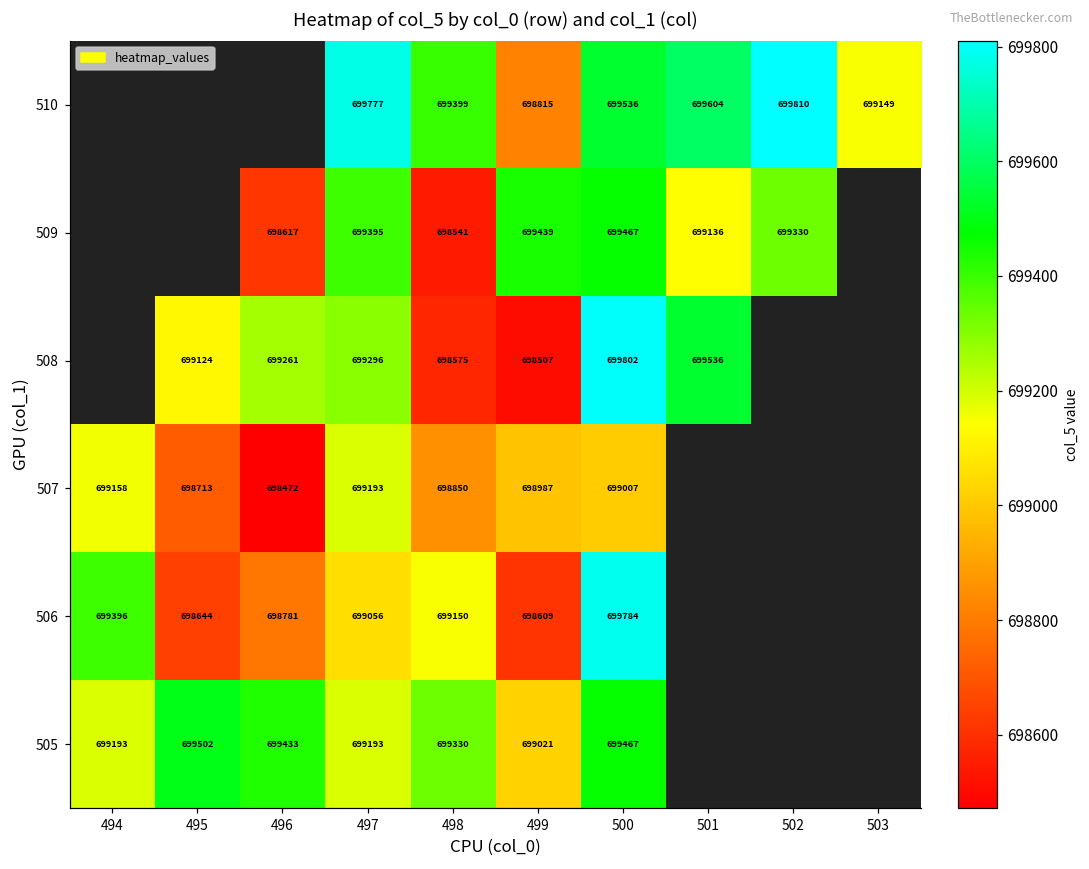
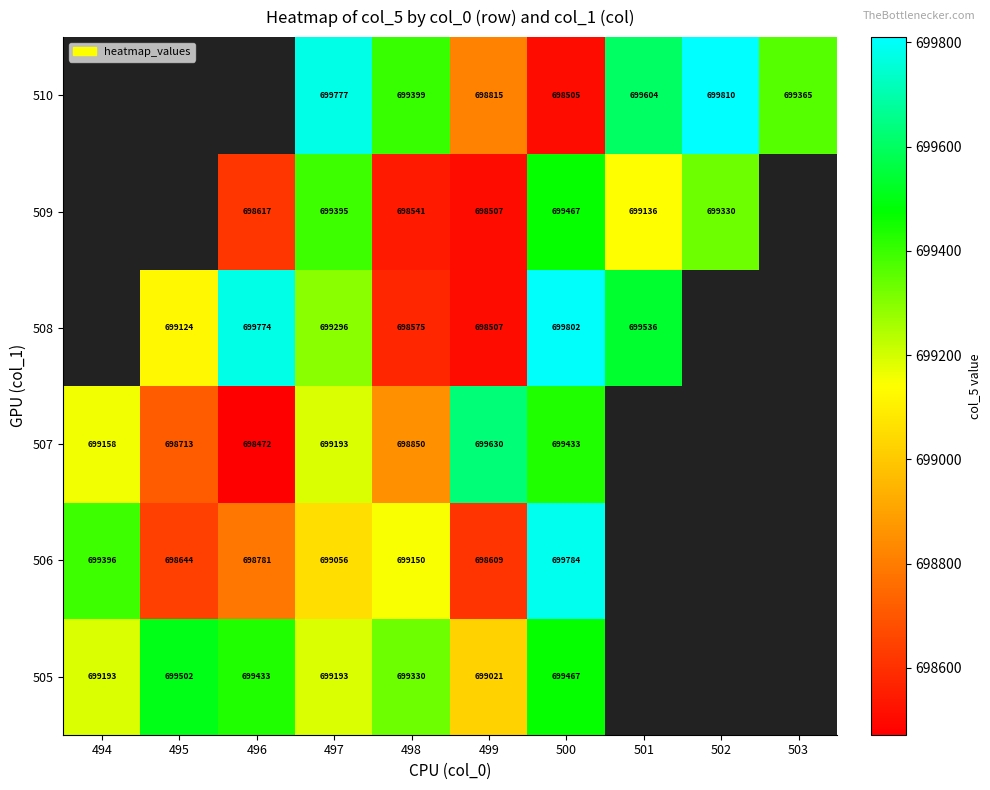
510, 500: 699536 -> 698505
510, 503: 699149 -> 699365
509, 499: 699439 -> 698507
508, 496: 699261 -> 699774
507, 499: 698987 -> 699630
507, 500: 699007 -> 699433
